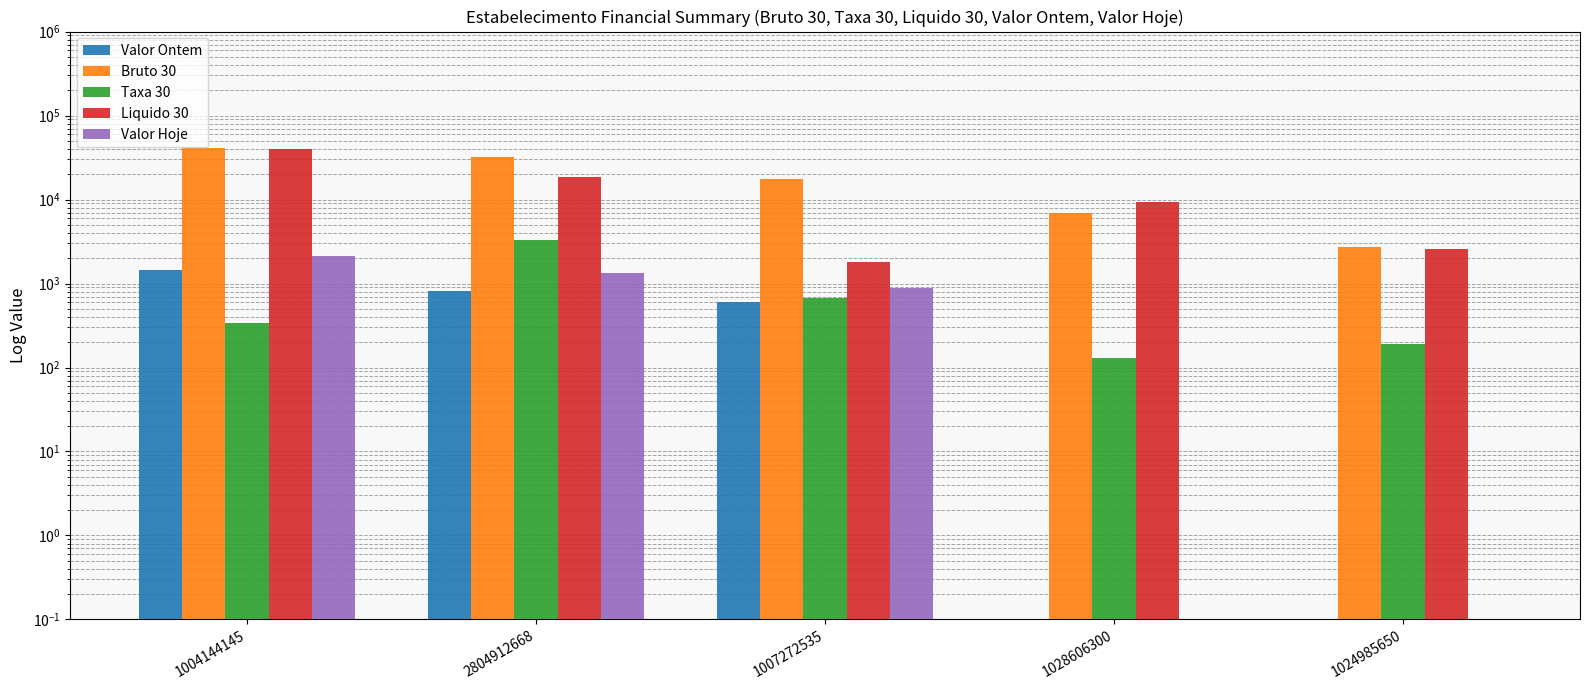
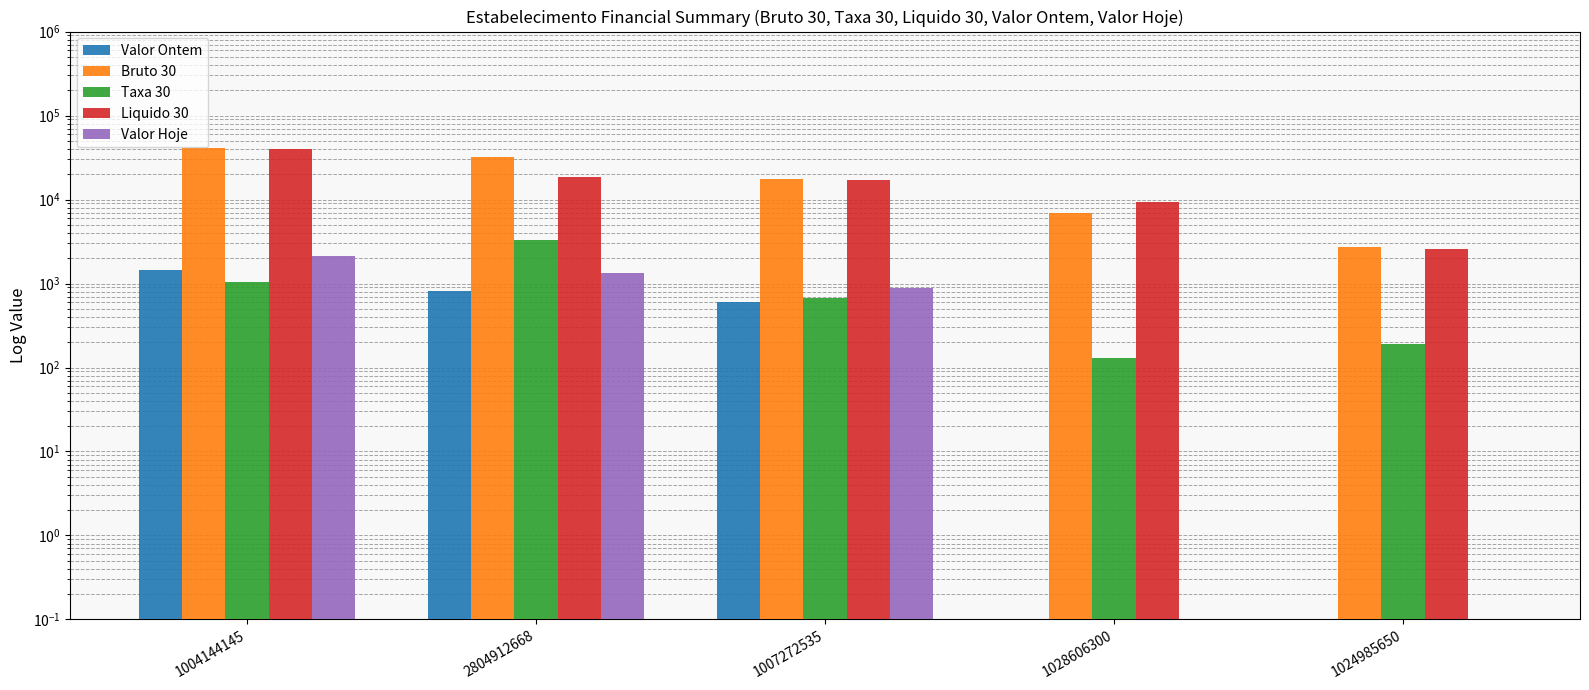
Taxa 30, 1004144145: 340 -> 1000
Liquido 30, 1007272535: 1800 -> 17000
